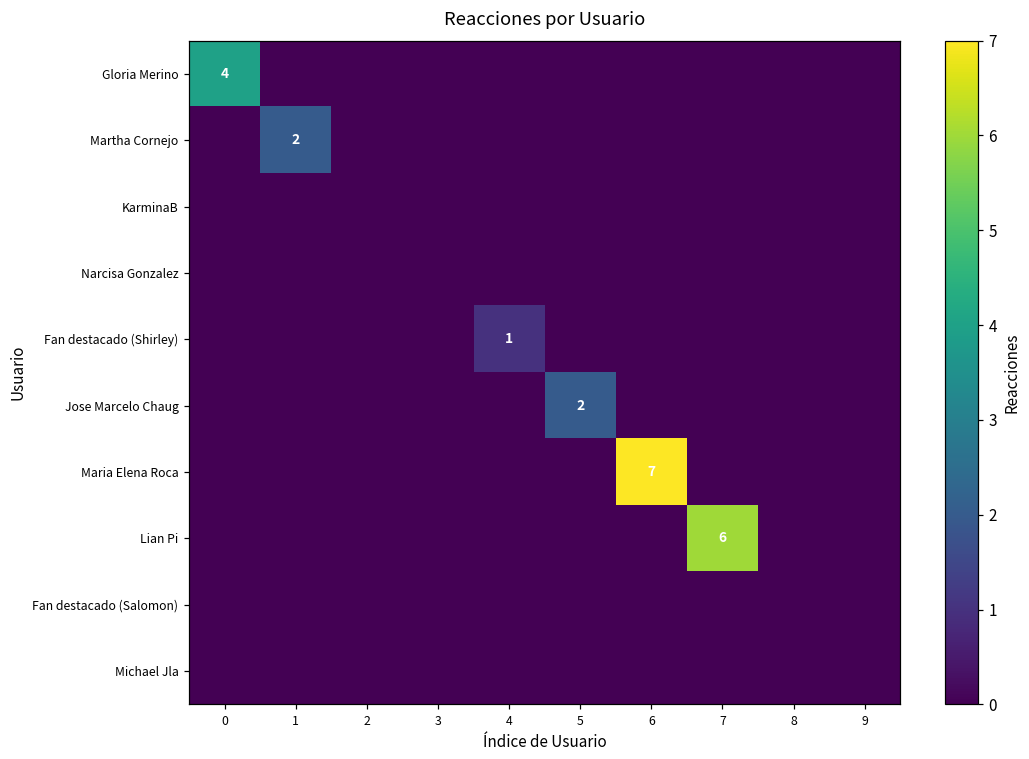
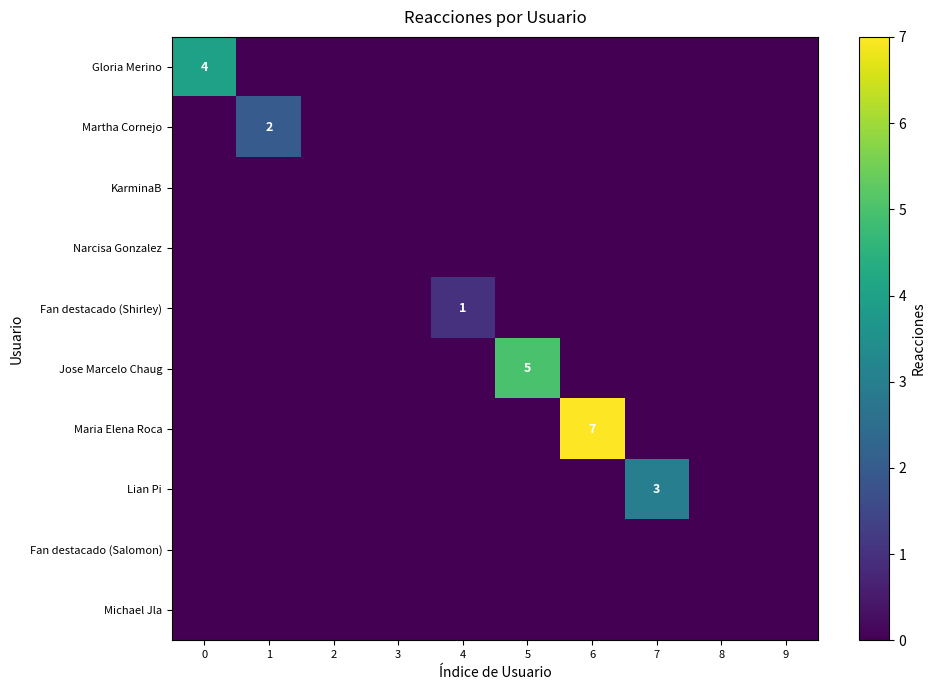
Jose Marcelo Chaug, 5: 2 -> 5
Lian Pi, 7: 6 -> 3
